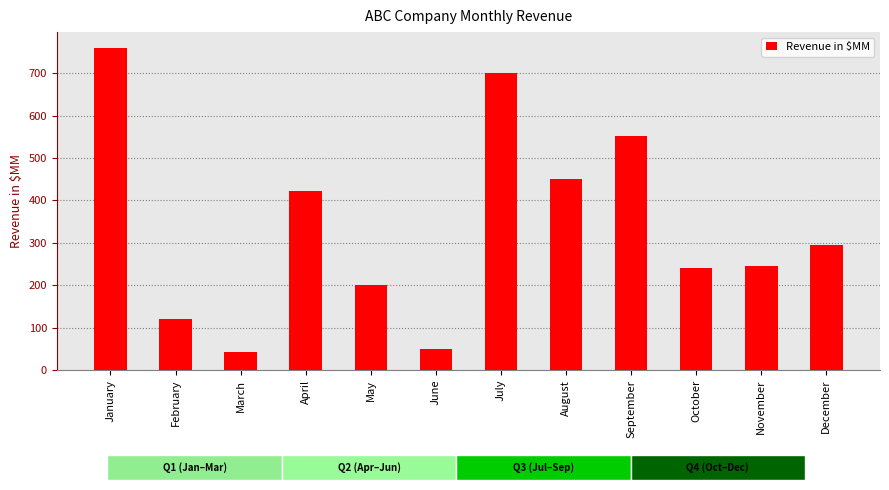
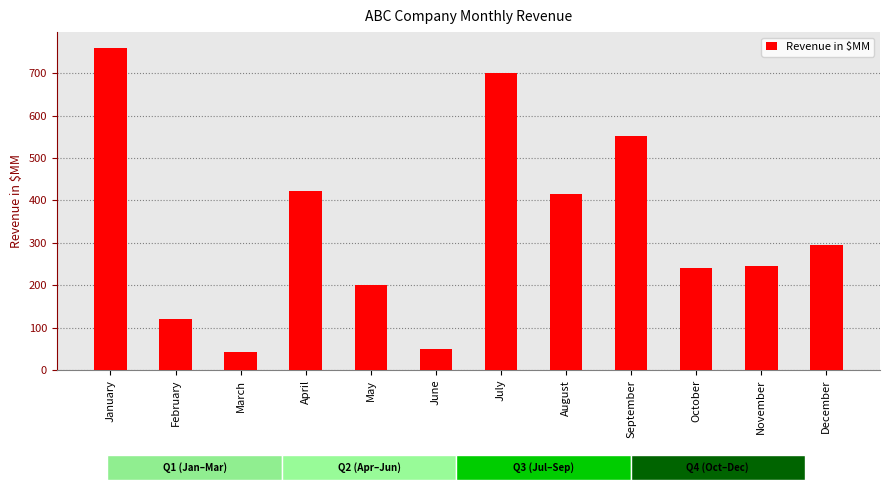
ABC Company Monthly Revenue, August: 450 -> 420
